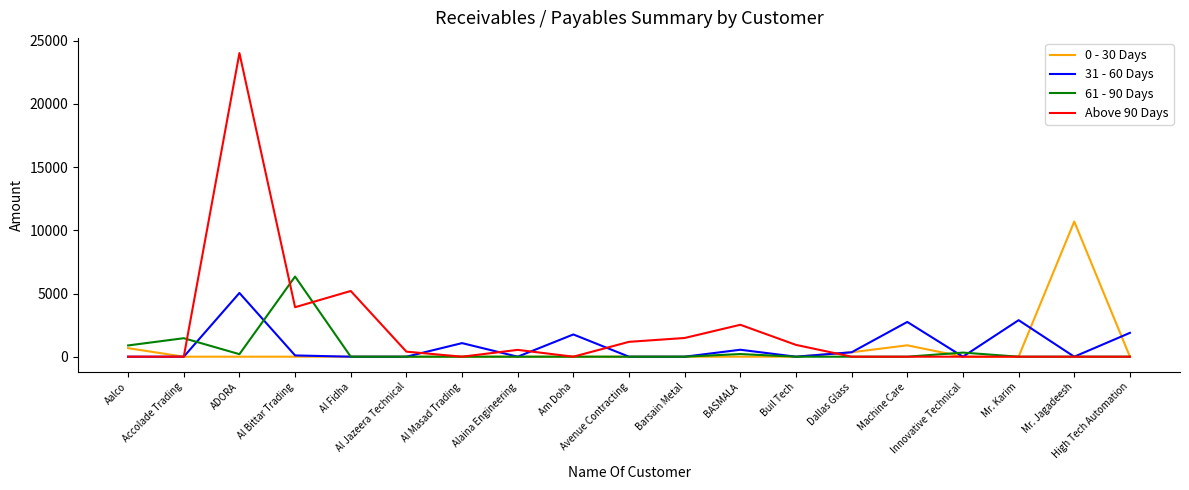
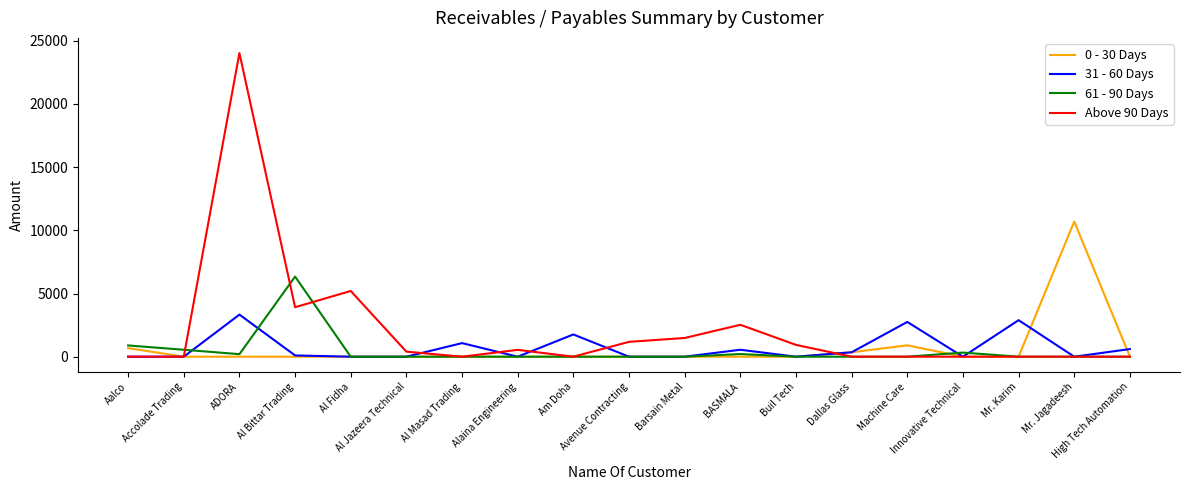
61 - 90 Days, Accolade Trading: 1500 -> 600
31 - 60 Days, ADORA: 5000 -> 3300
31 - 60 Days, High Tech Automation: 1900 -> 600
